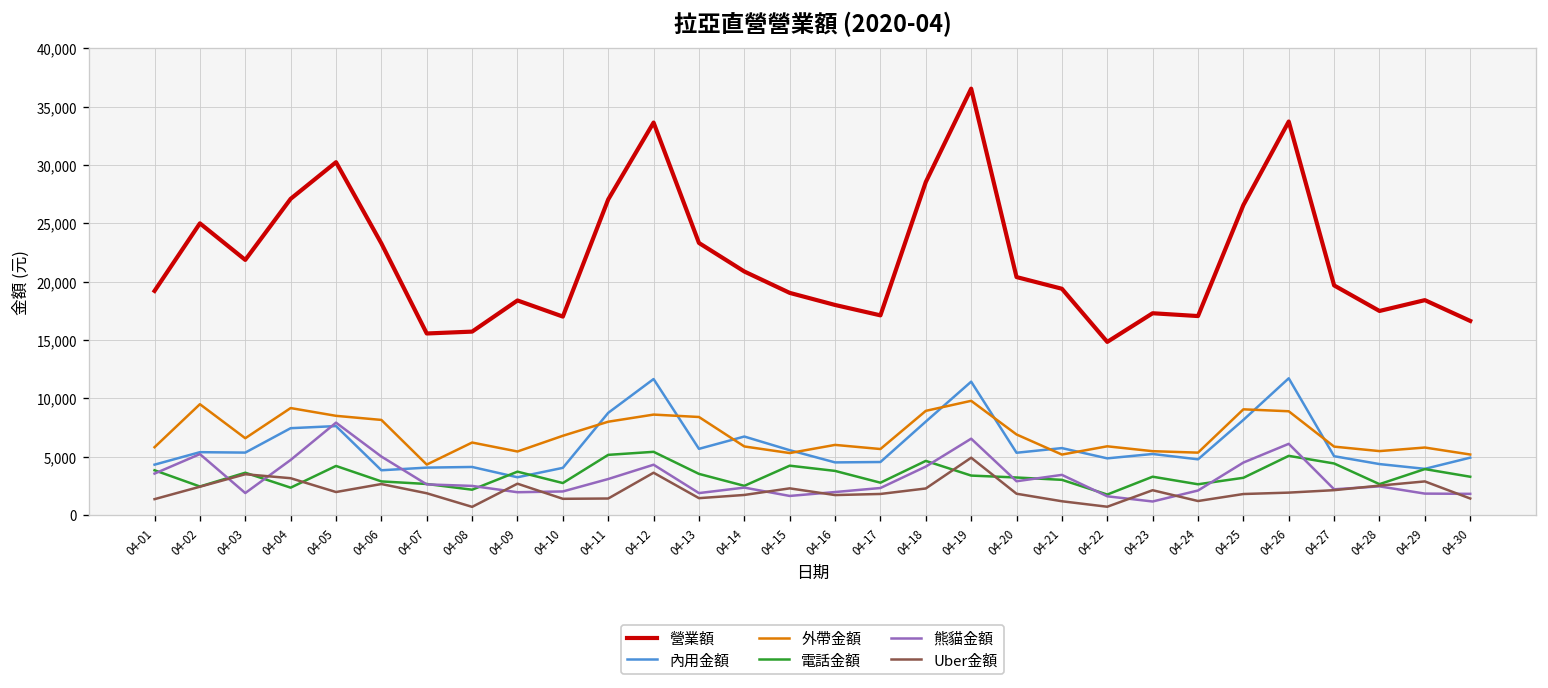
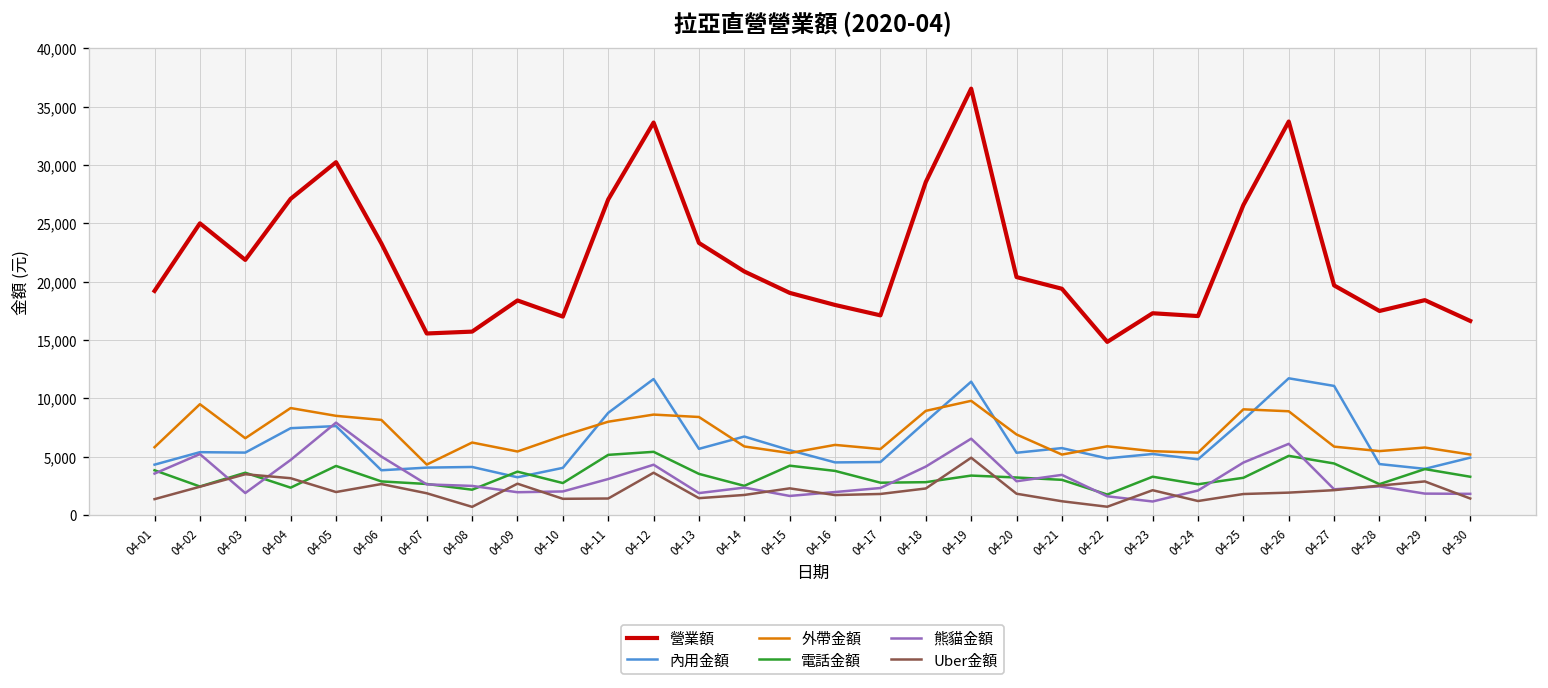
電話金額, 04-18: 5,000 -> 3,000
內用金額, 04-27: 5,000 -> 11,000
